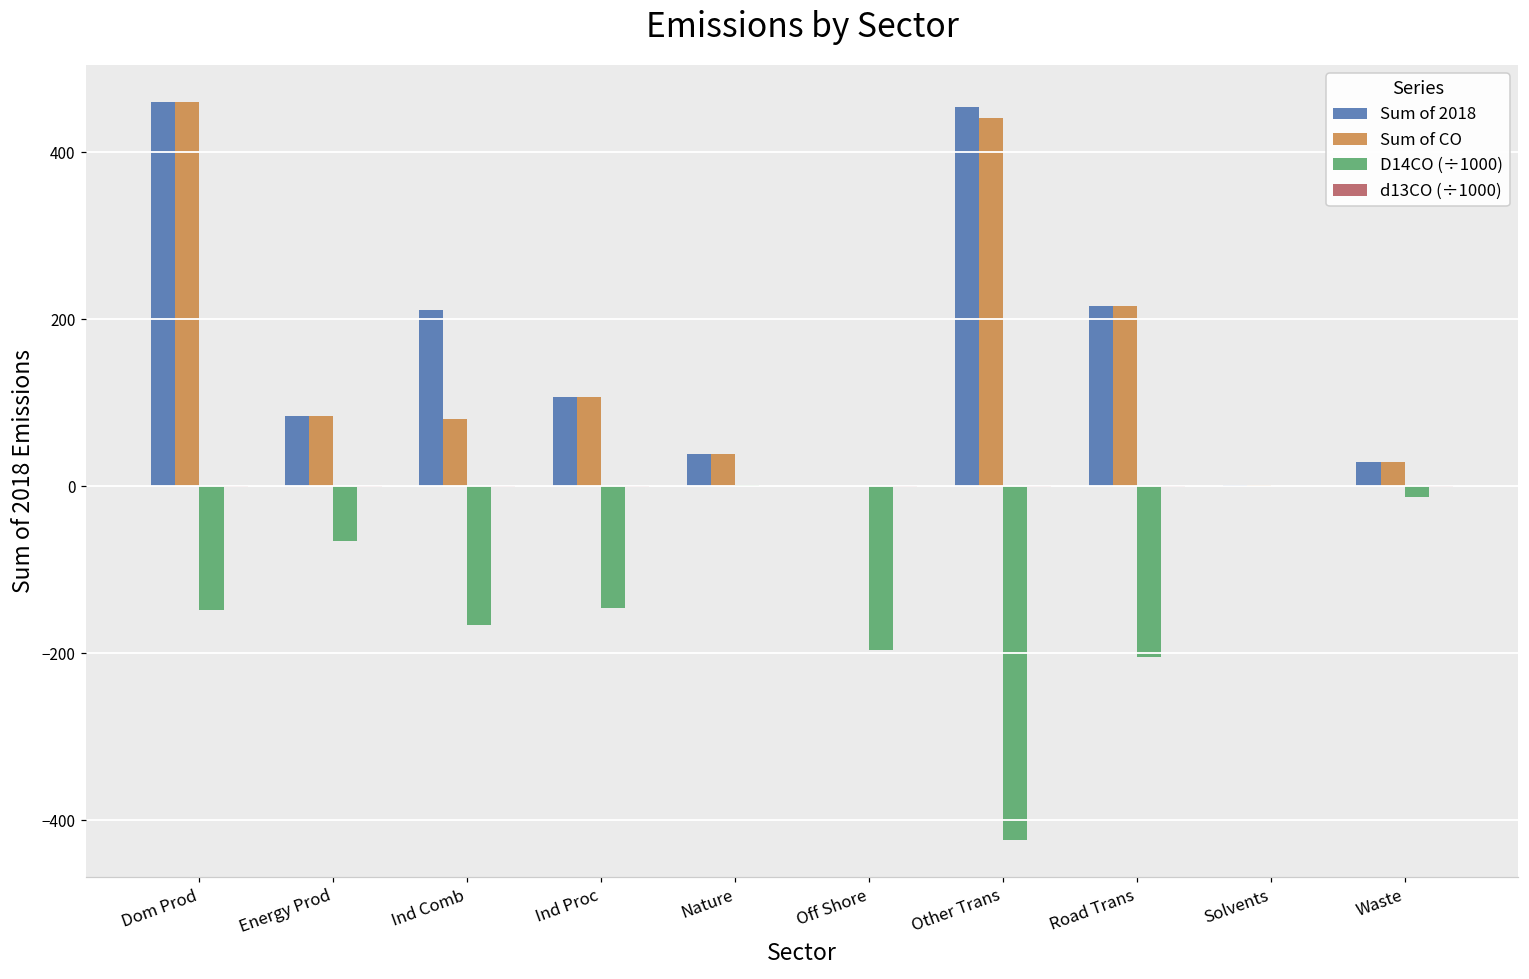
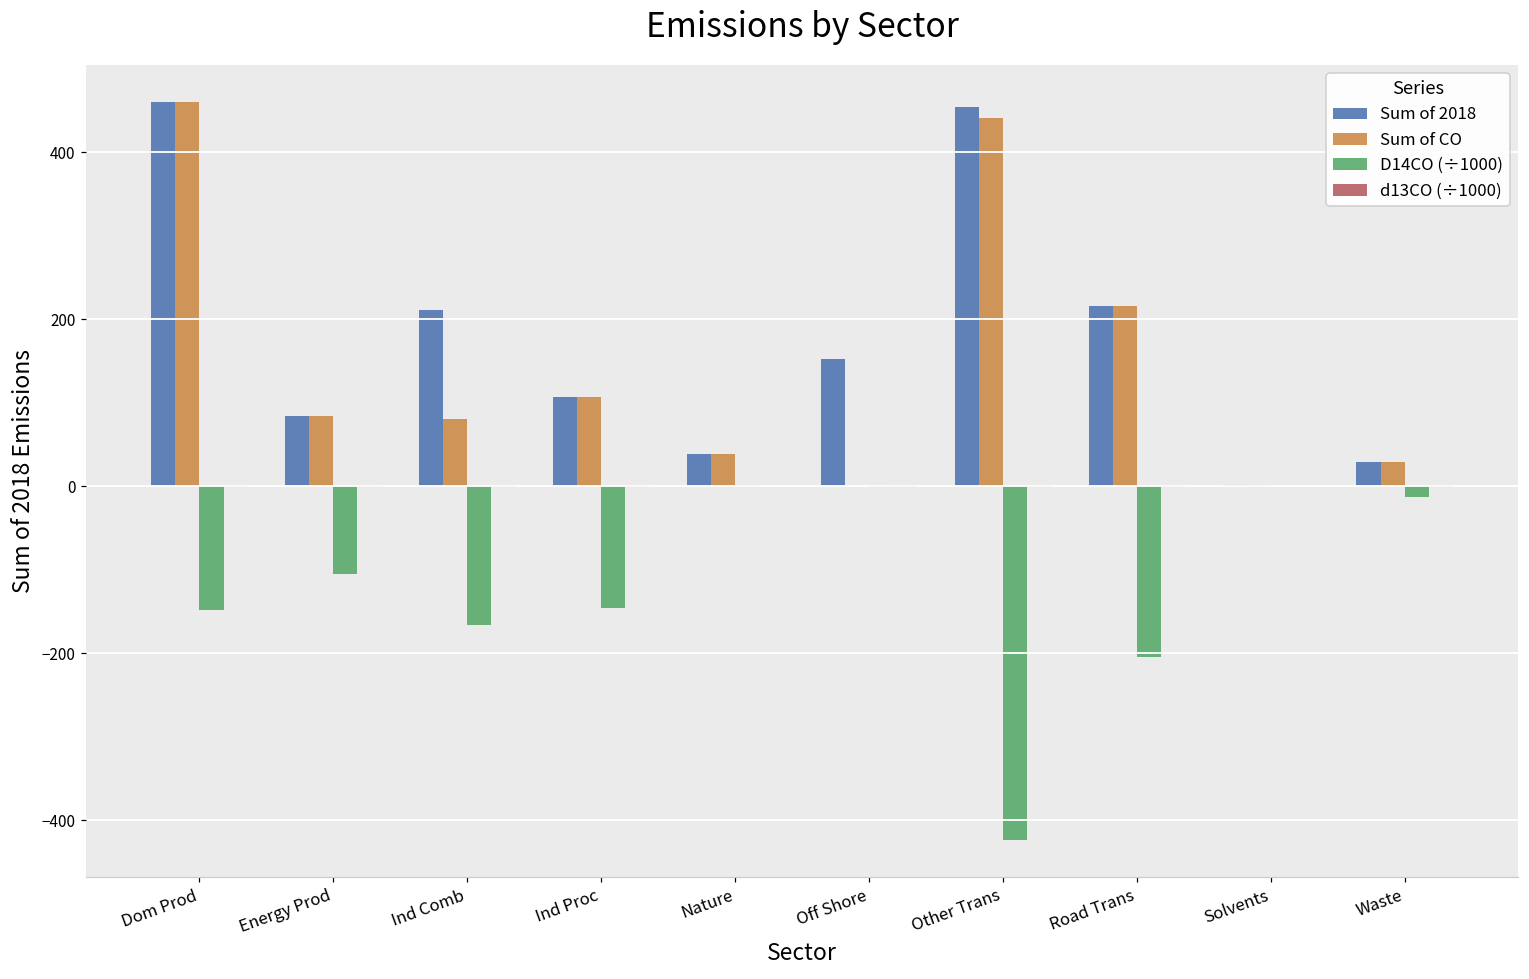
D14CO (÷1000), Energy Prod: -70 -> -110
Sum of 2018, Off Shore: 0 -> 150
D14CO (÷1000), Off Shore: -200 -> 0
